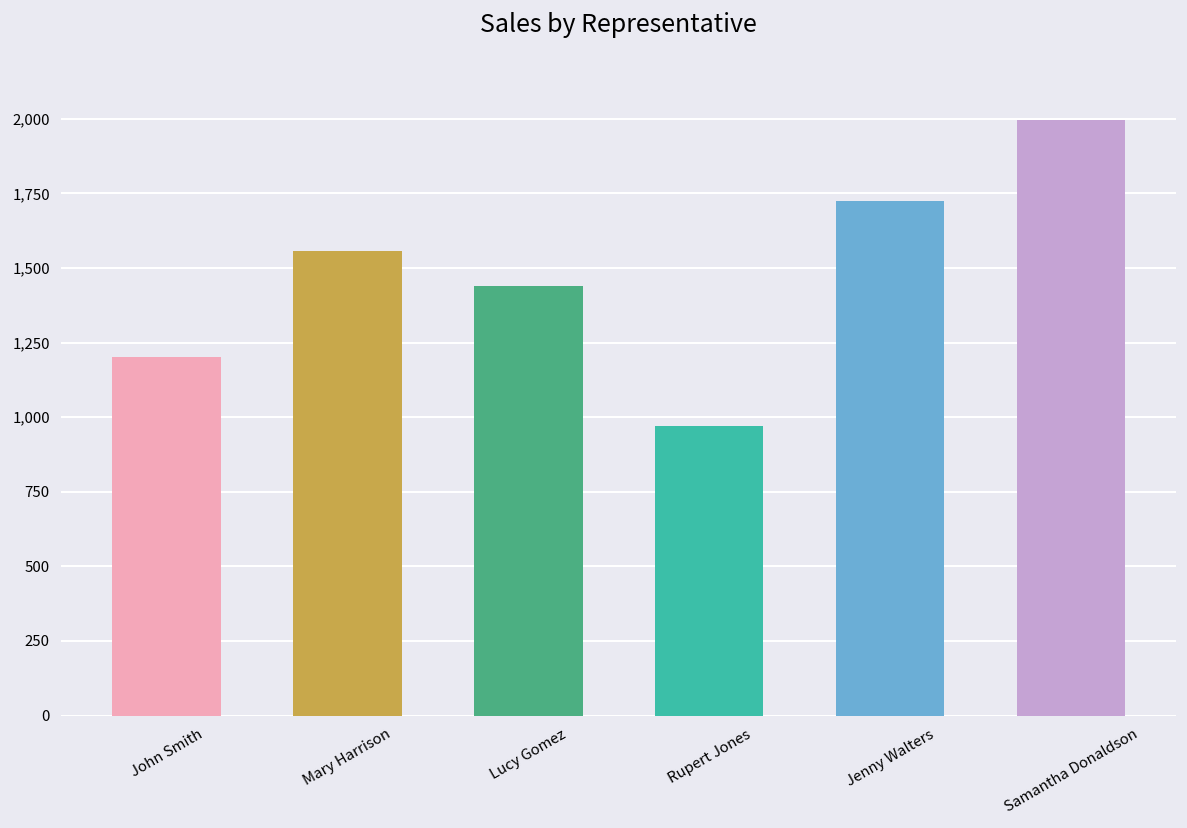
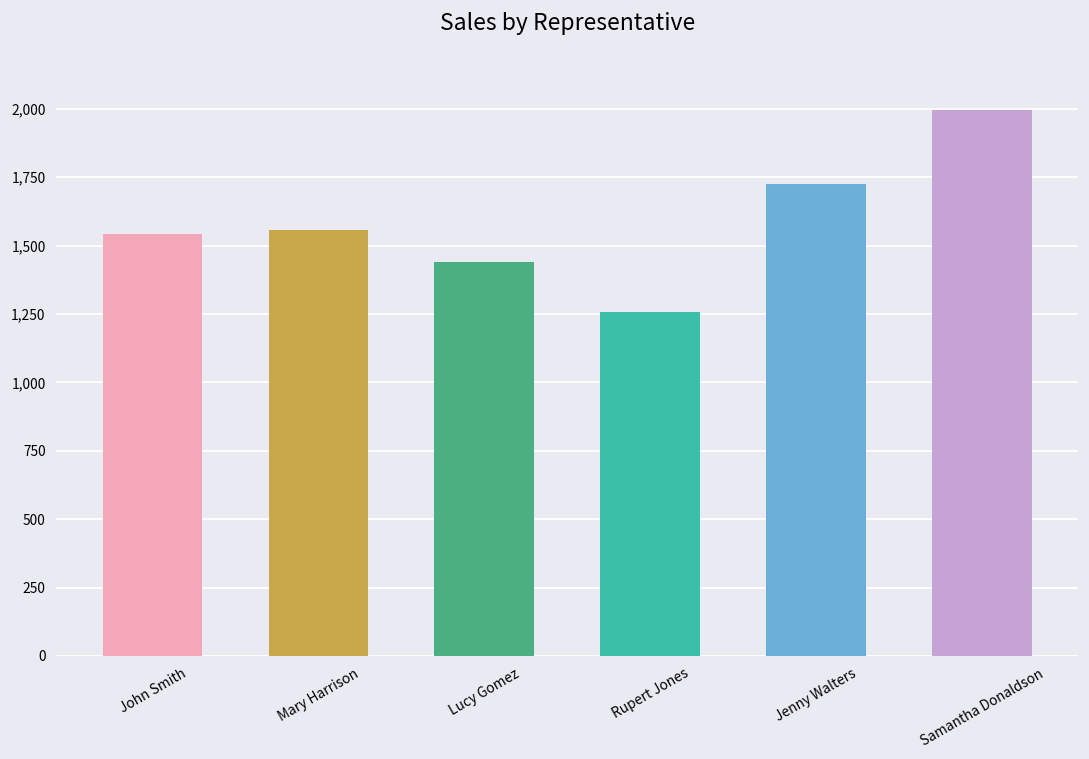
John Smith: 1,200 -> 1,540
Rupert Jones: 970 -> 1,260
